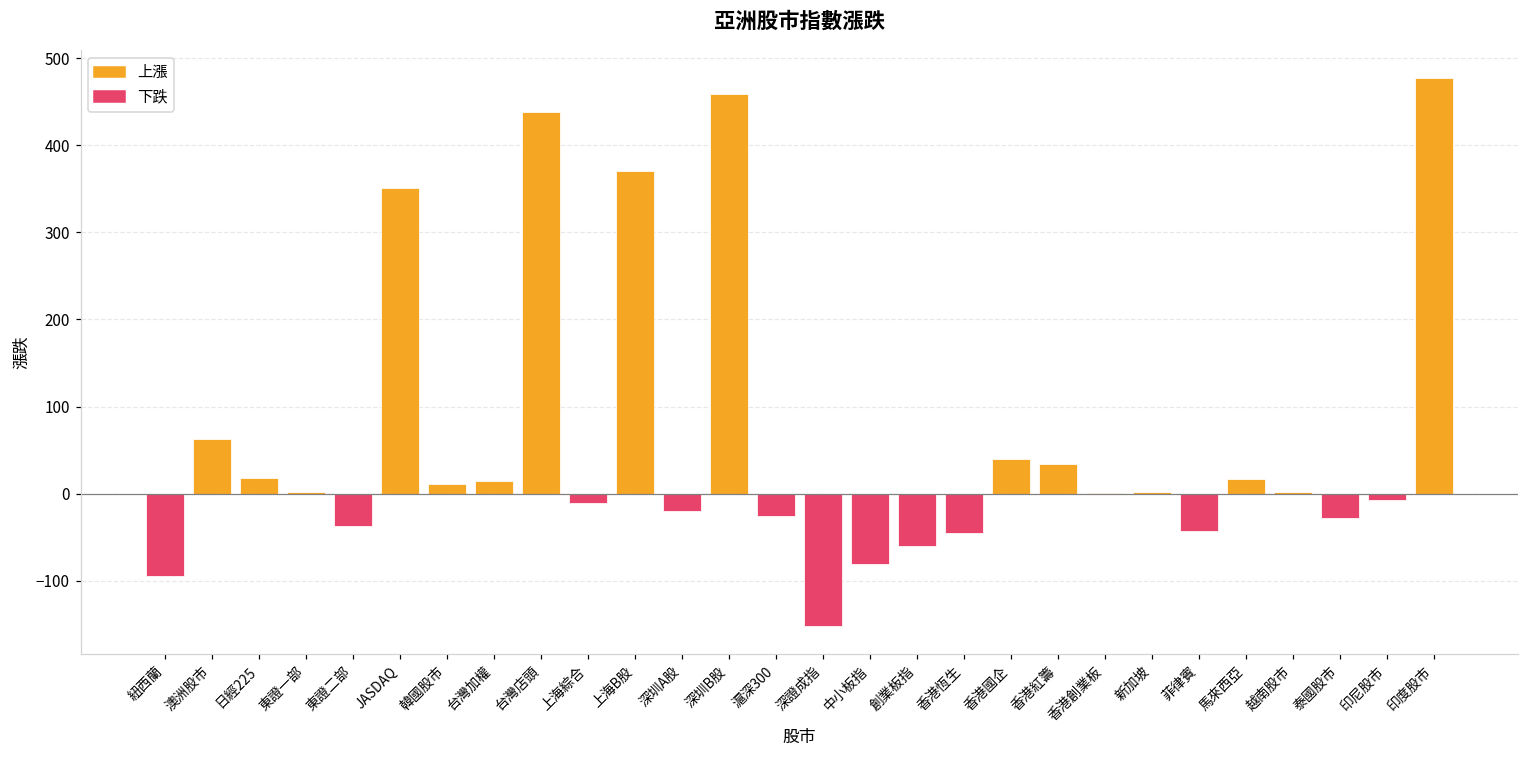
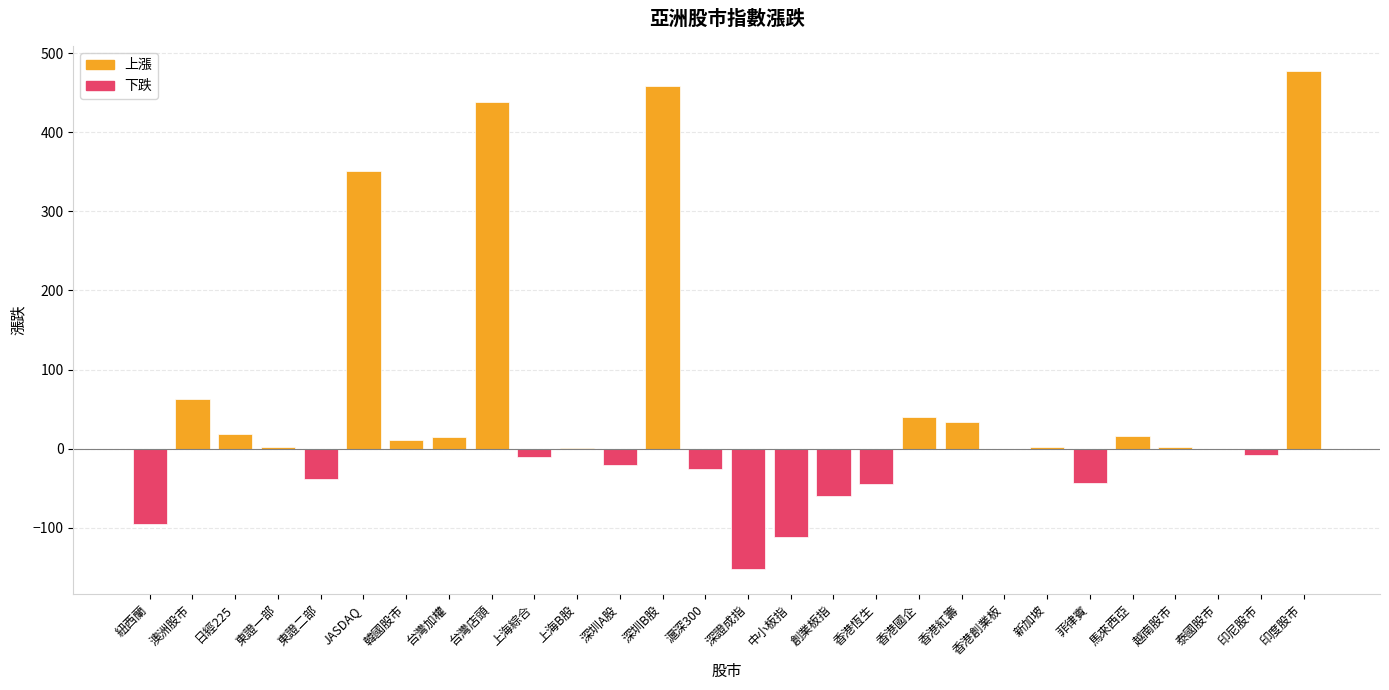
上海B股: 370 -> 0
中小板指: -80 -> -110
泰國股市: -30 -> 0
